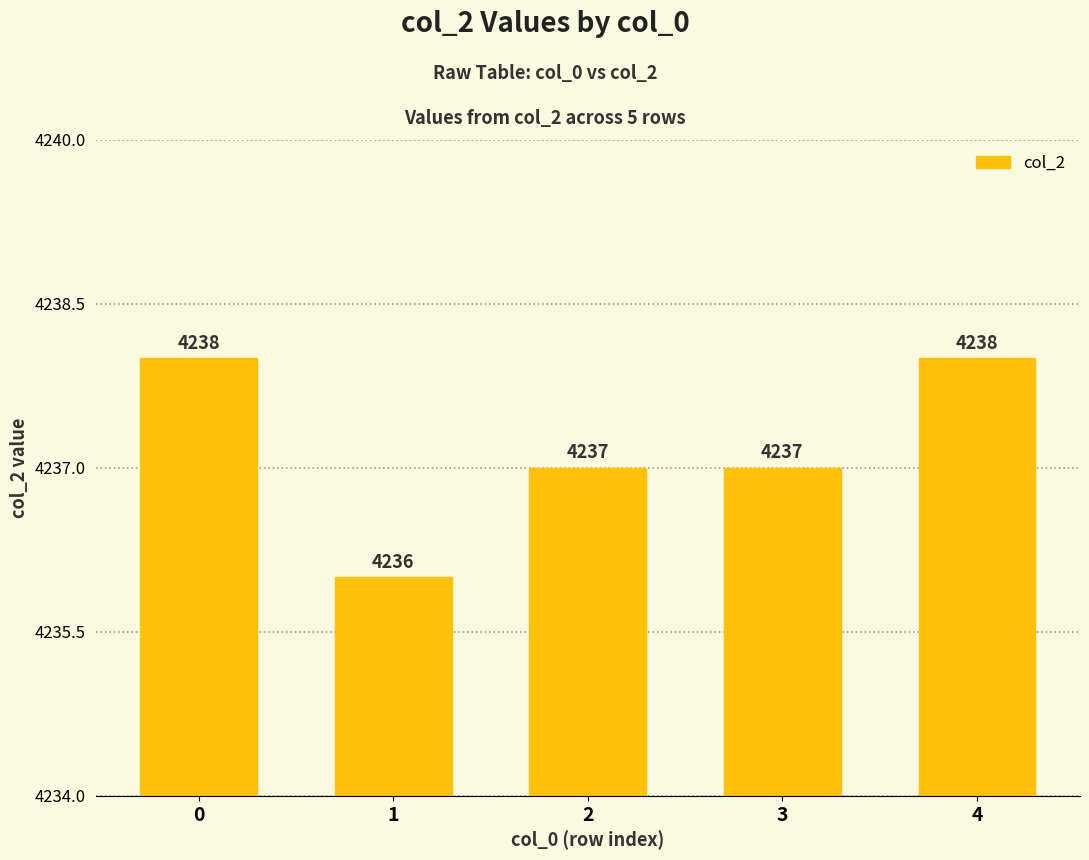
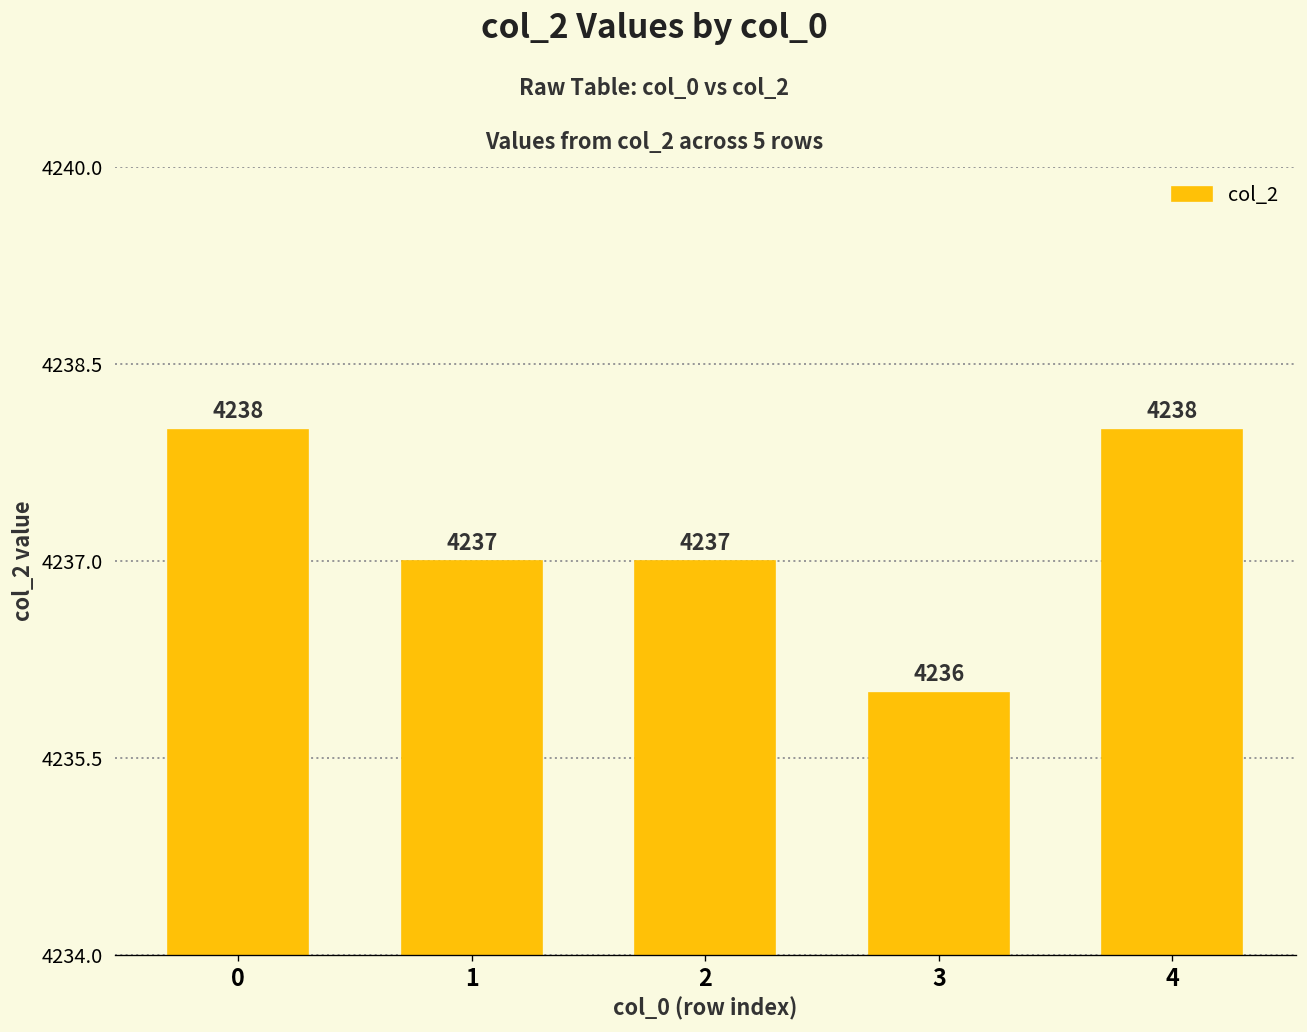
1: 4236 -> 4237
3: 4237 -> 4236
